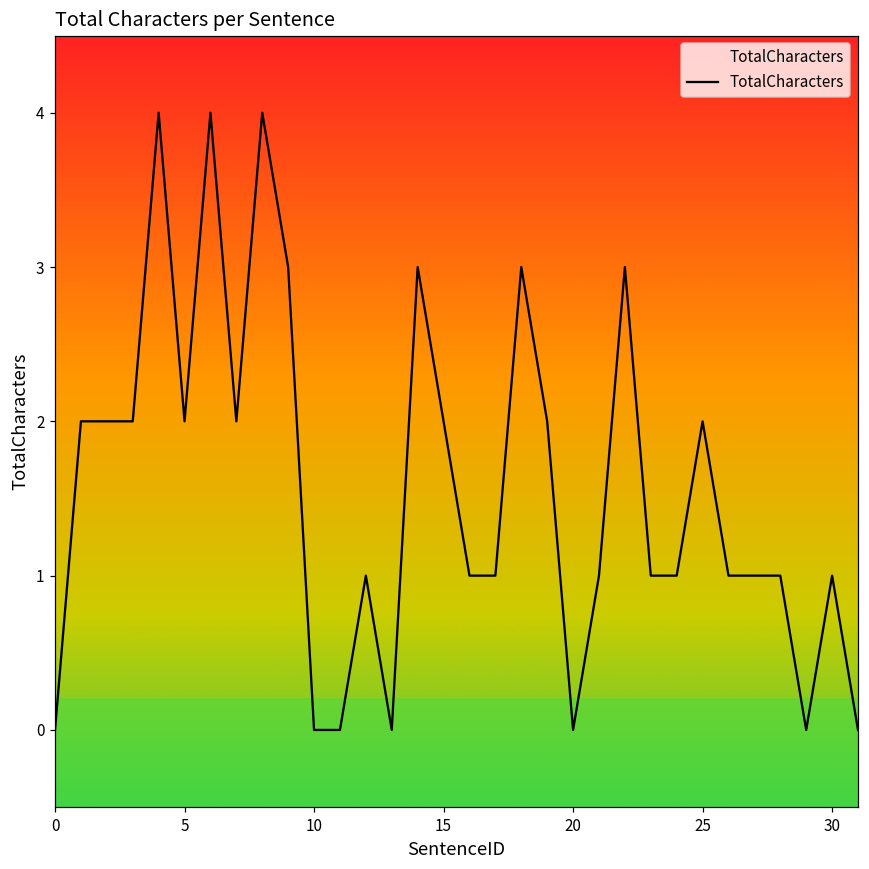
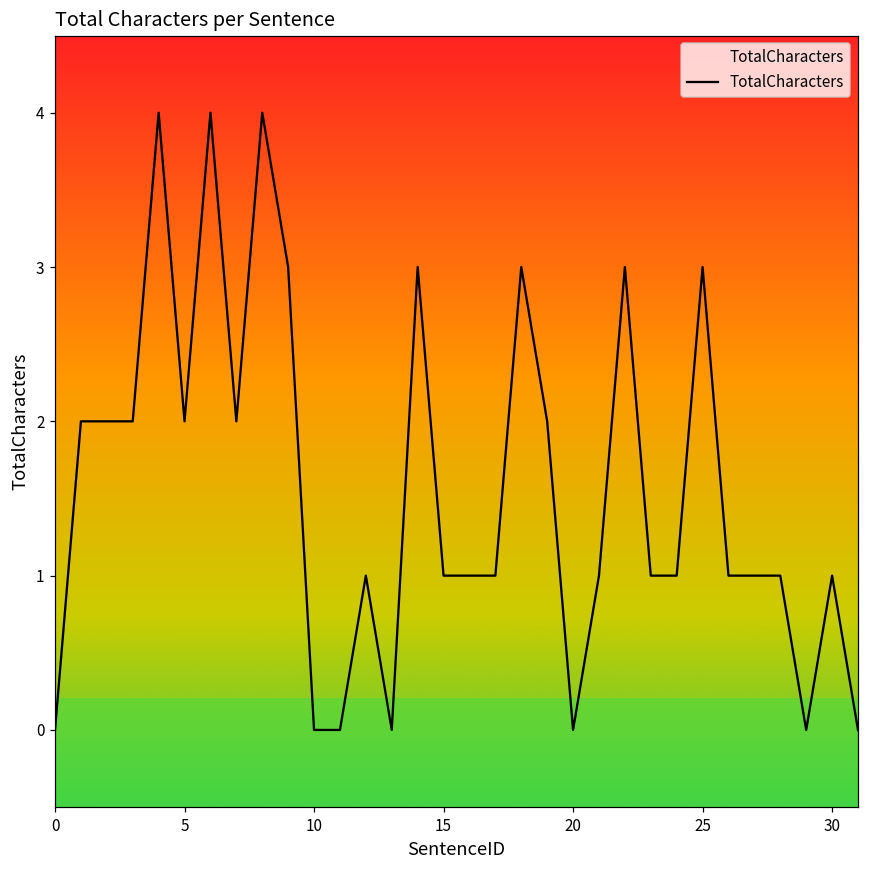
15: 2 -> 1
25: 2 -> 3
